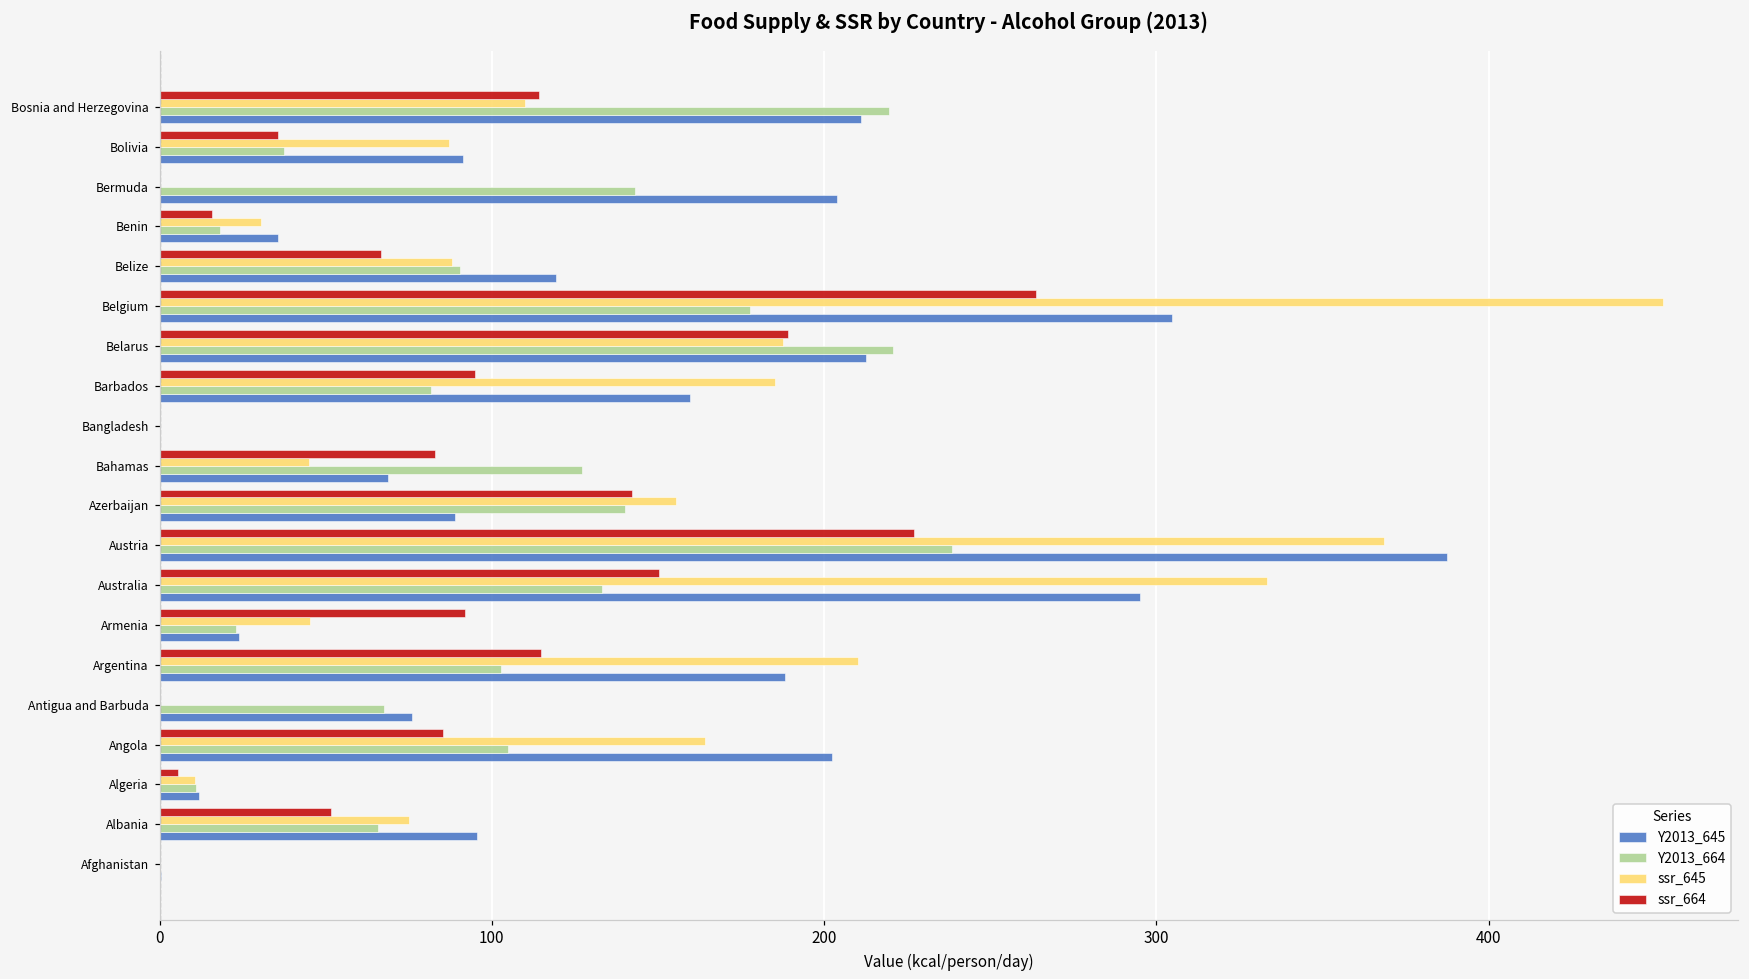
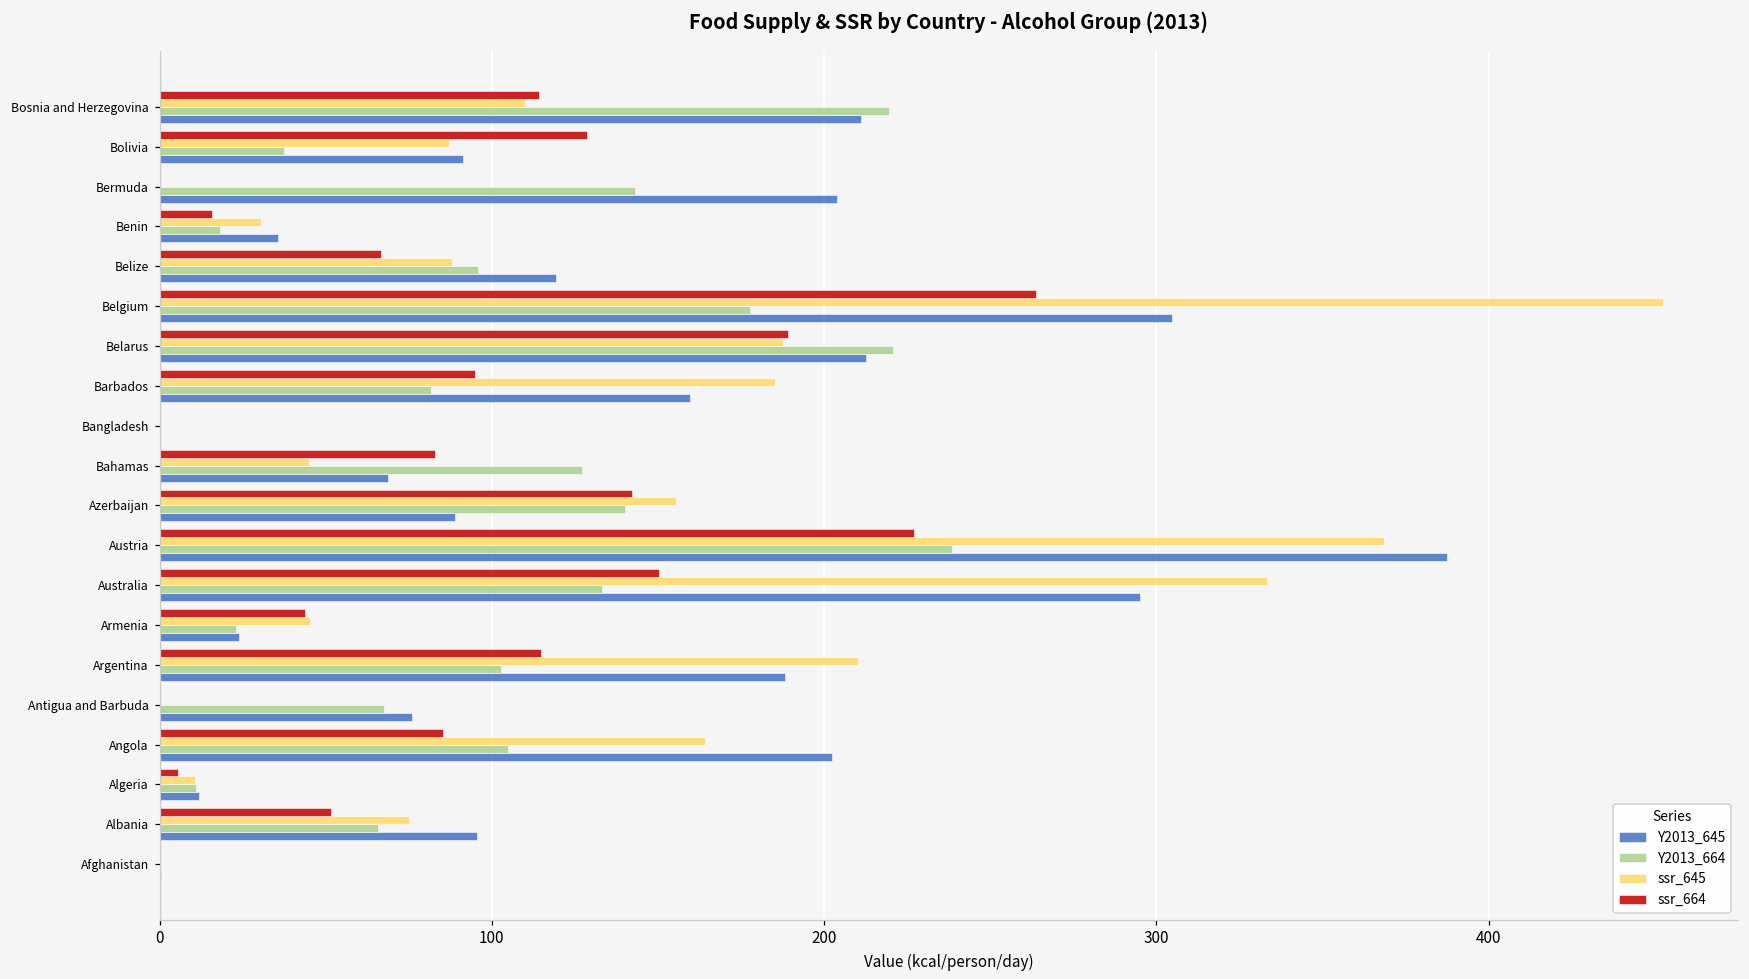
ssr_664, Bolivia: 36 -> 129
Y2013_664, Belize: 90 -> 96
ssr_664, Armenia: 92 -> 44
